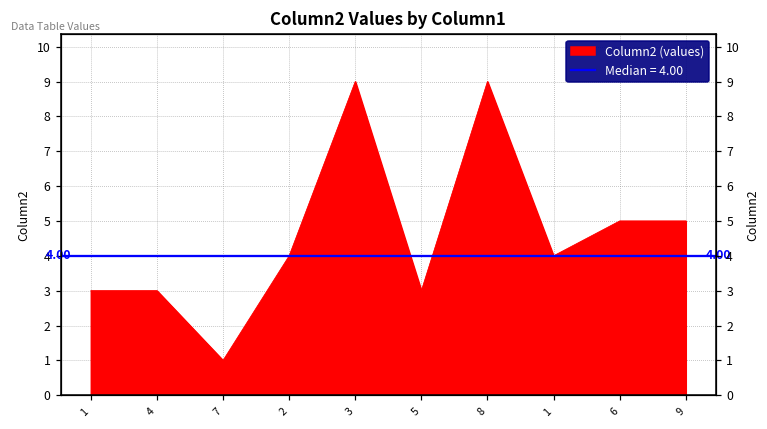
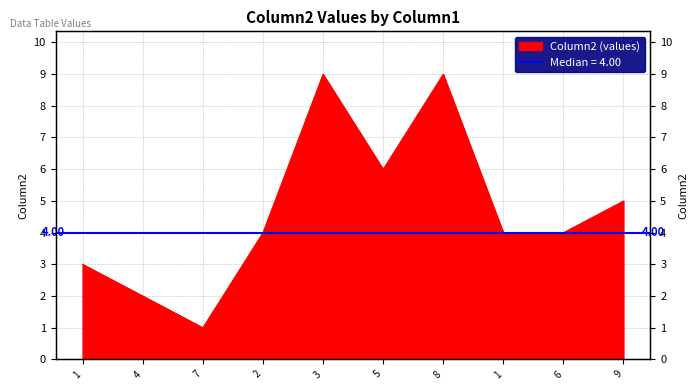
4: 3 -> 2
5: 3 -> 6
6: 5 -> 4
